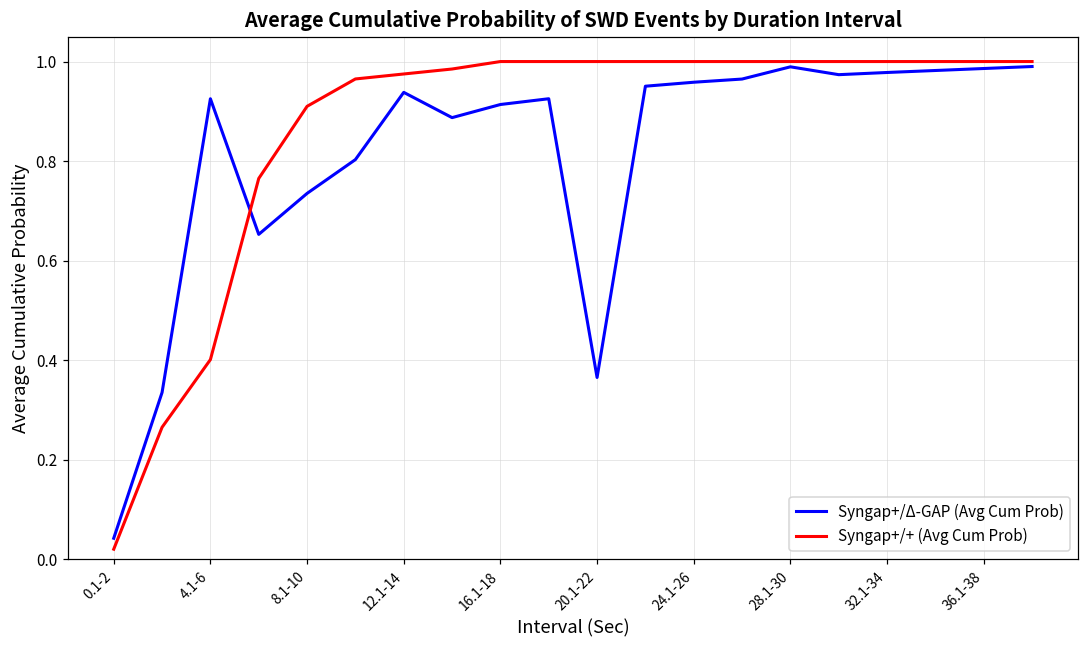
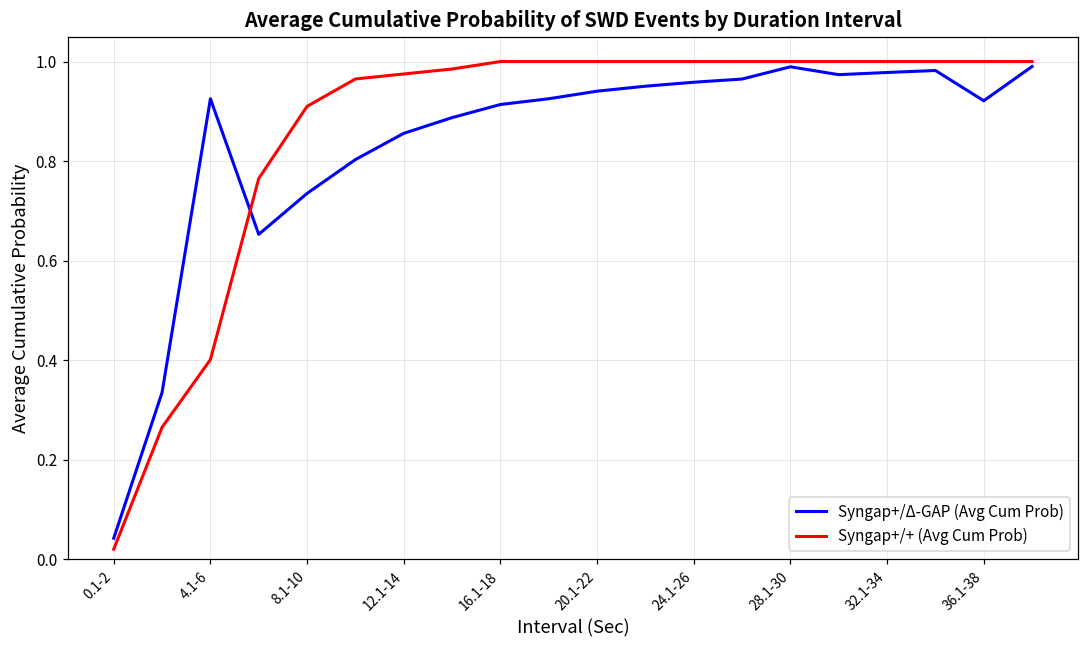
Syngap+/Δ-GAP (Avg Cum Prob), 12.1-14: 0.94 -> 0.86
Syngap+/Δ-GAP (Avg Cum Prob), 20.1-22: 0.37 -> 0.94
Syngap+/Δ-GAP (Avg Cum Prob), 36.1-38: 0.99 -> 0.92
